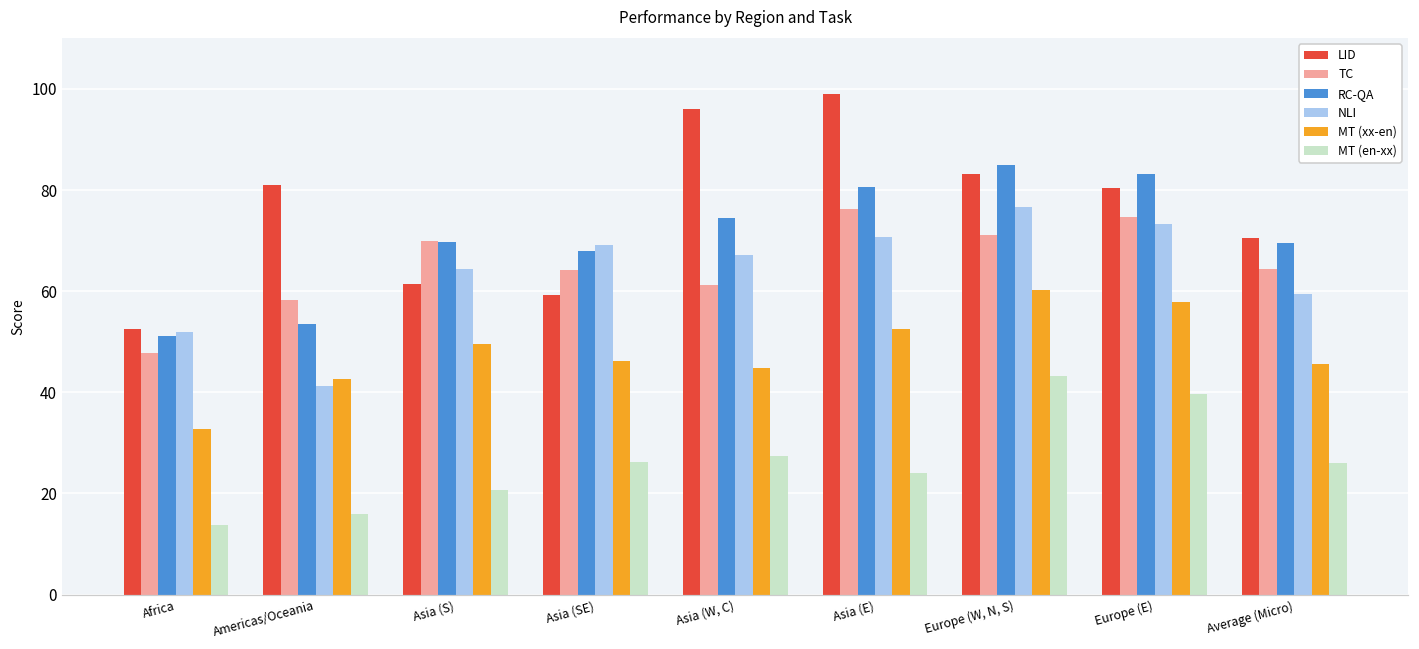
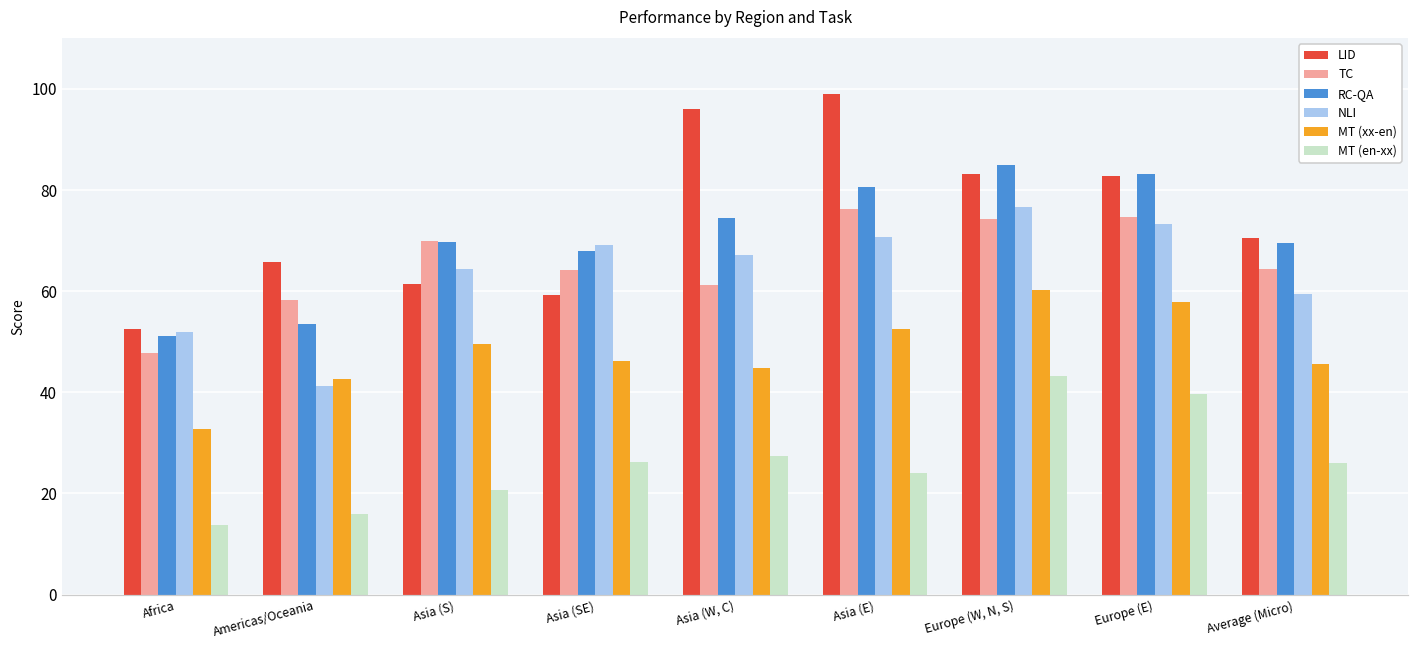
LID, Americas/Oceania: 81 -> 66
TC, Europe (W, N, S): 71 -> 74
LID, Europe (E): 80 -> 83
